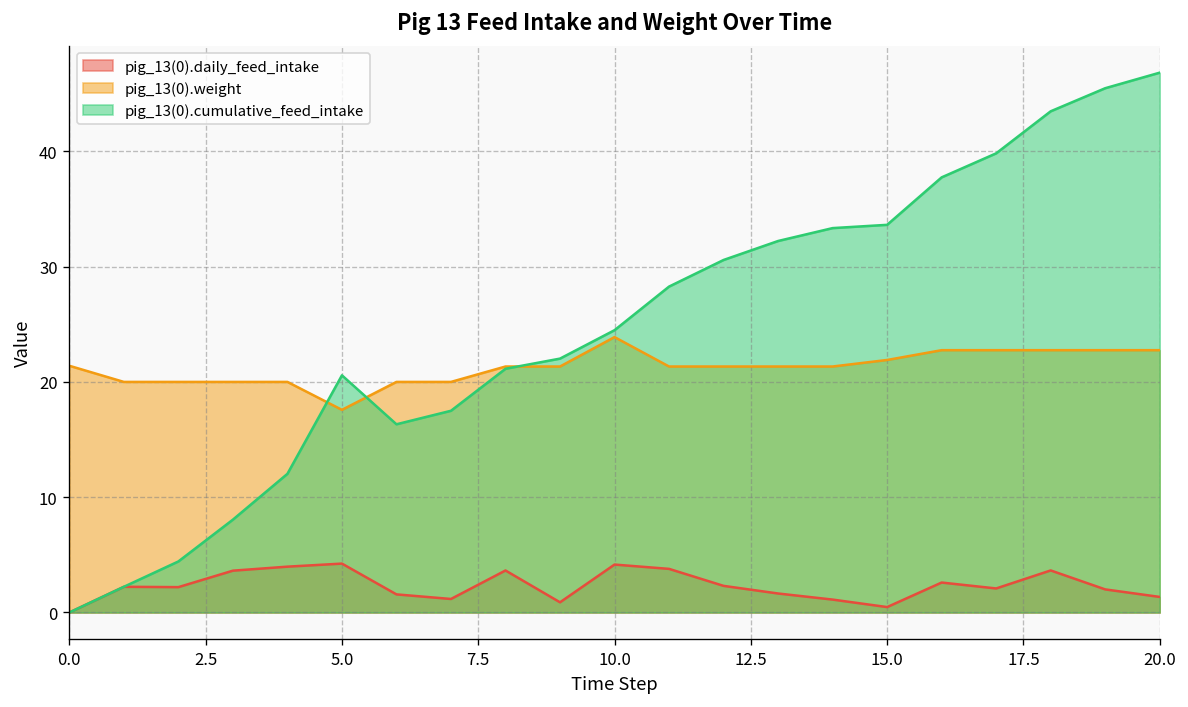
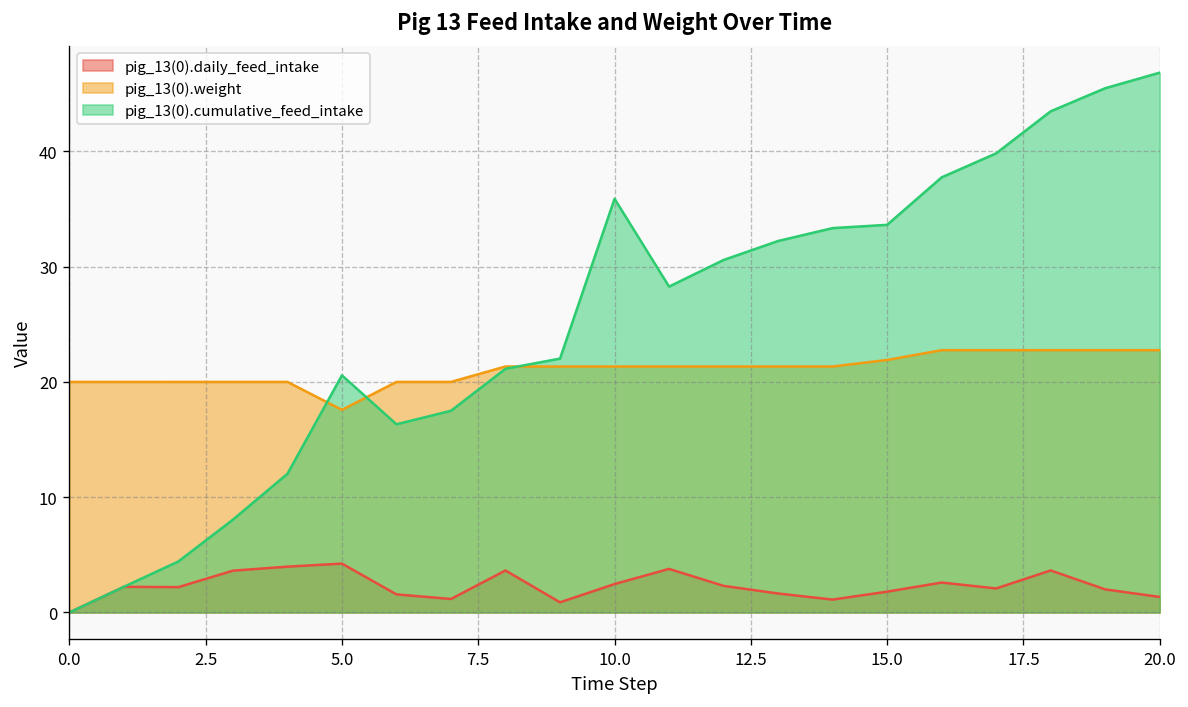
pig_13(0).weight, 0.0: 21 -> 20
pig_13(0).daily_feed_intake, 10.0: 4 -> 2
pig_13(0).weight, 10.0: 24 -> 21
pig_13(0).cumulative_feed_intake, 10.0: 24 -> 36
pig_13(0).daily_feed_intake, 15.0: 0 -> 2
